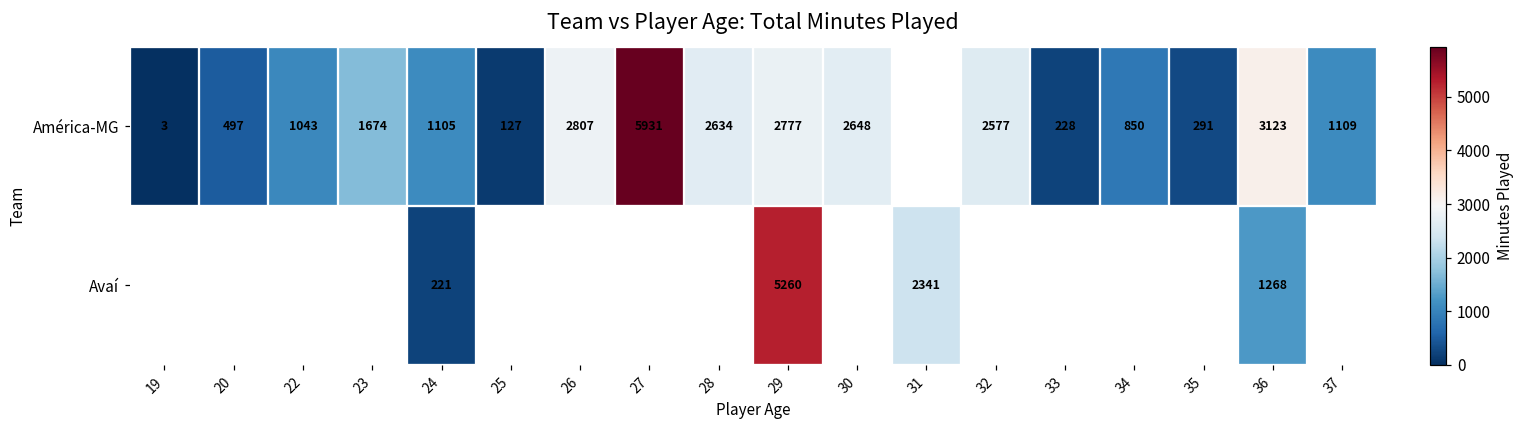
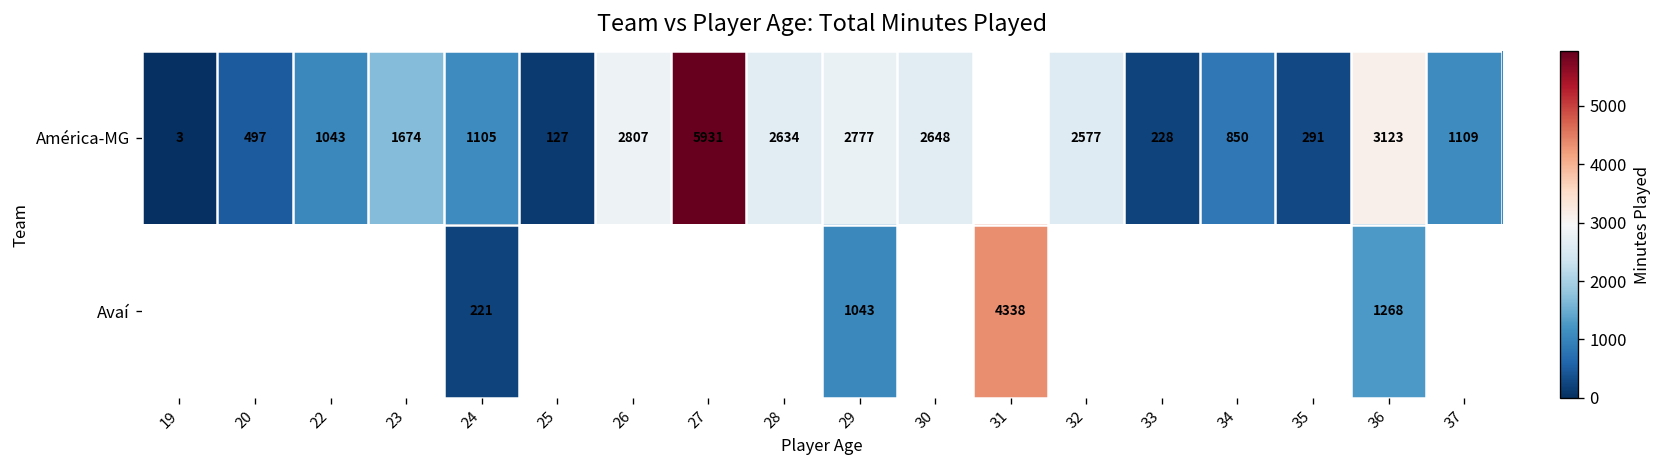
Avaí, 29: 5260 -> 1043
Avaí, 31: 2341 -> 4338
